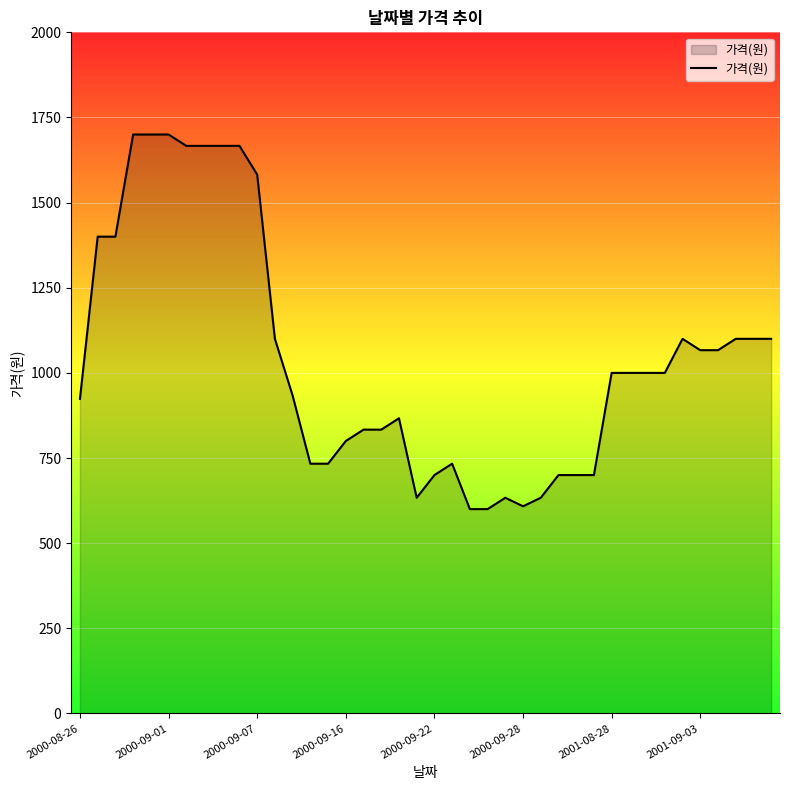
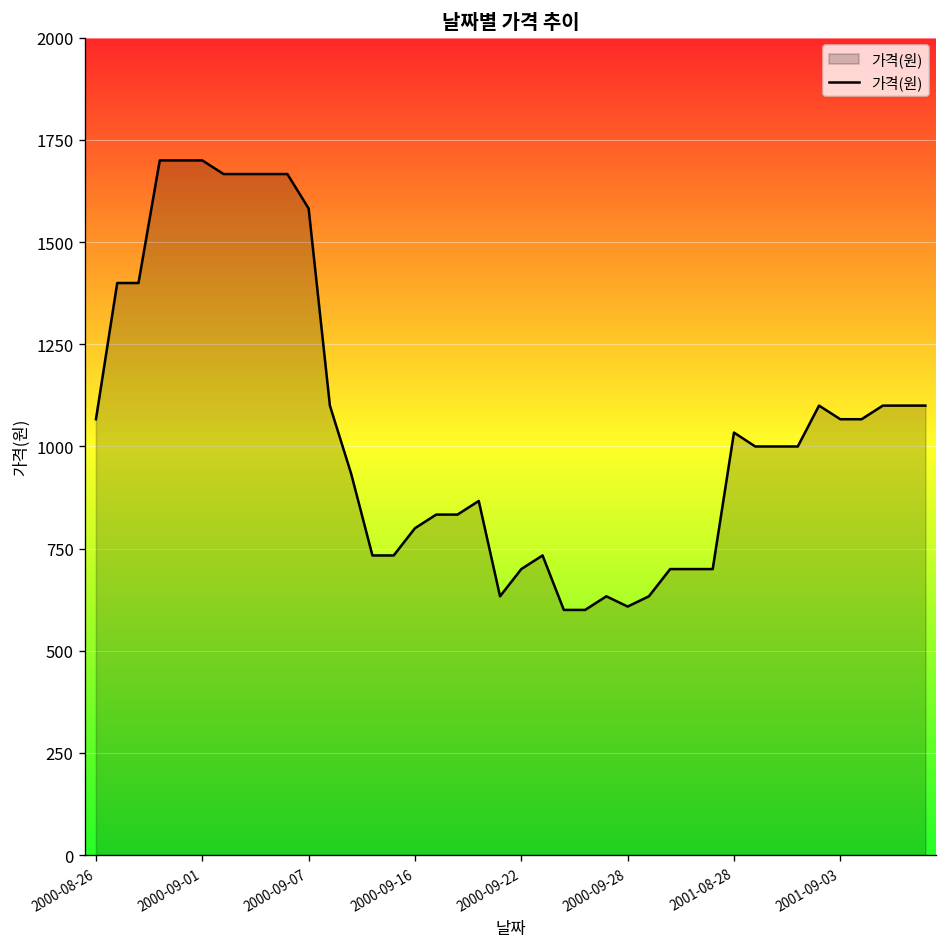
2000-08-26: 920 -> 1070
2001-08-28: 1000 -> 1030
